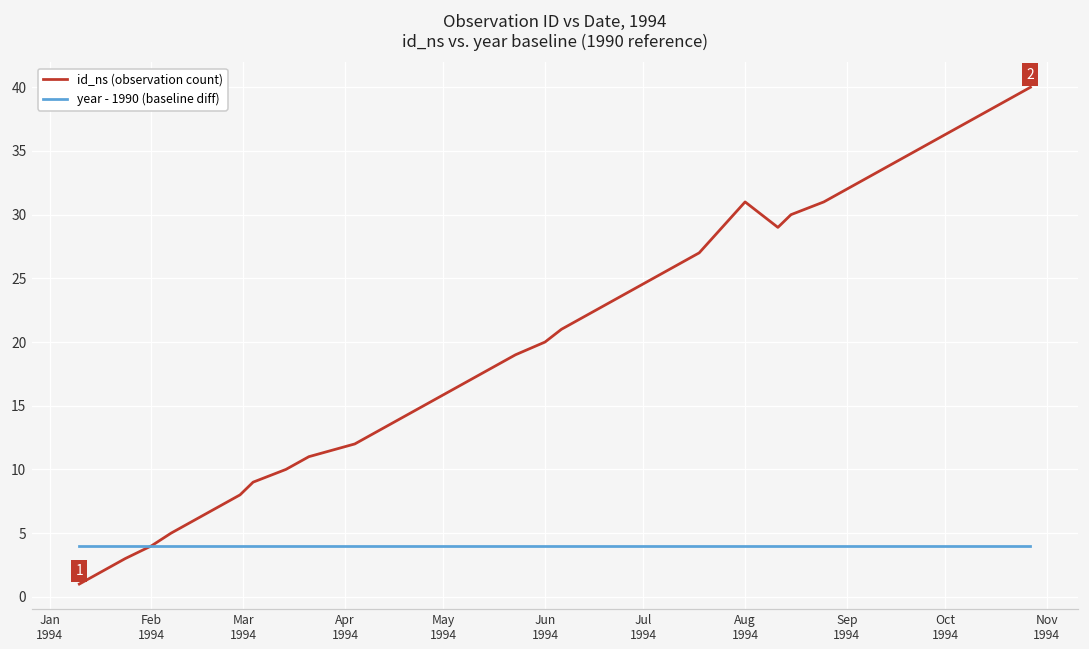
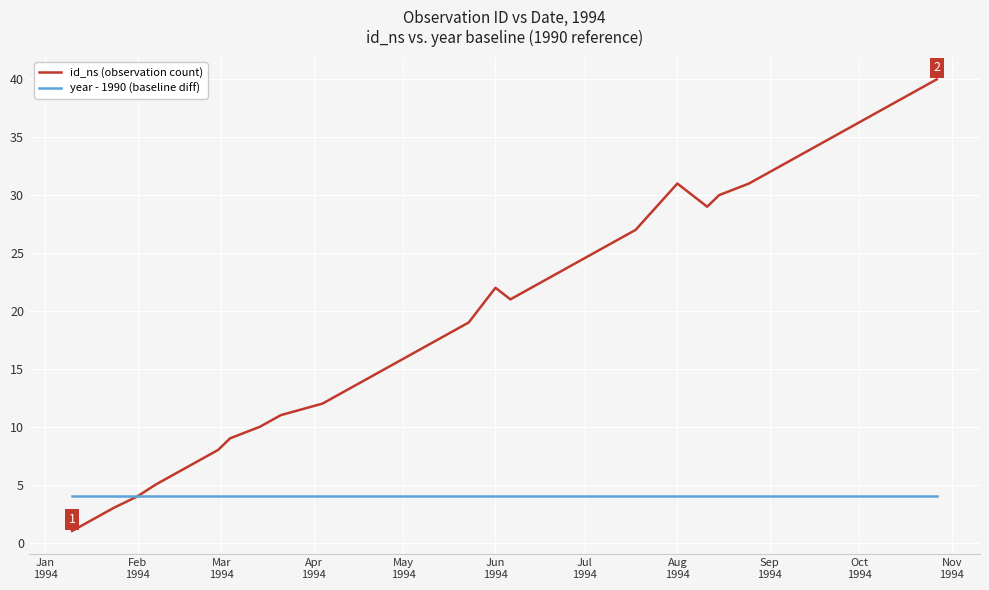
id_ns (observation count), Jun 1994: 20 -> 22
